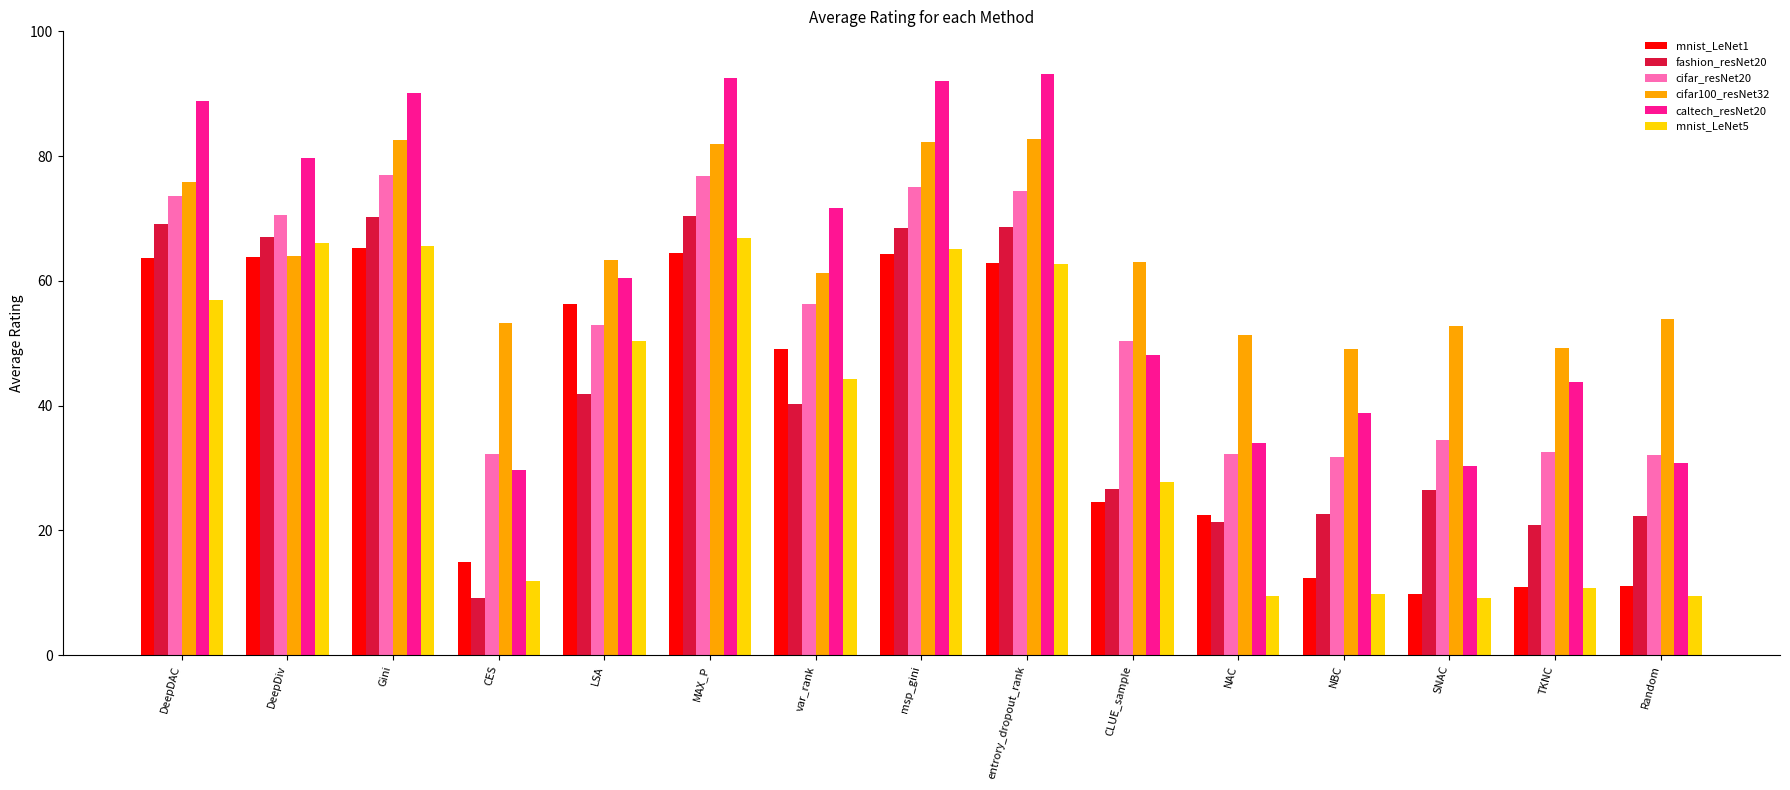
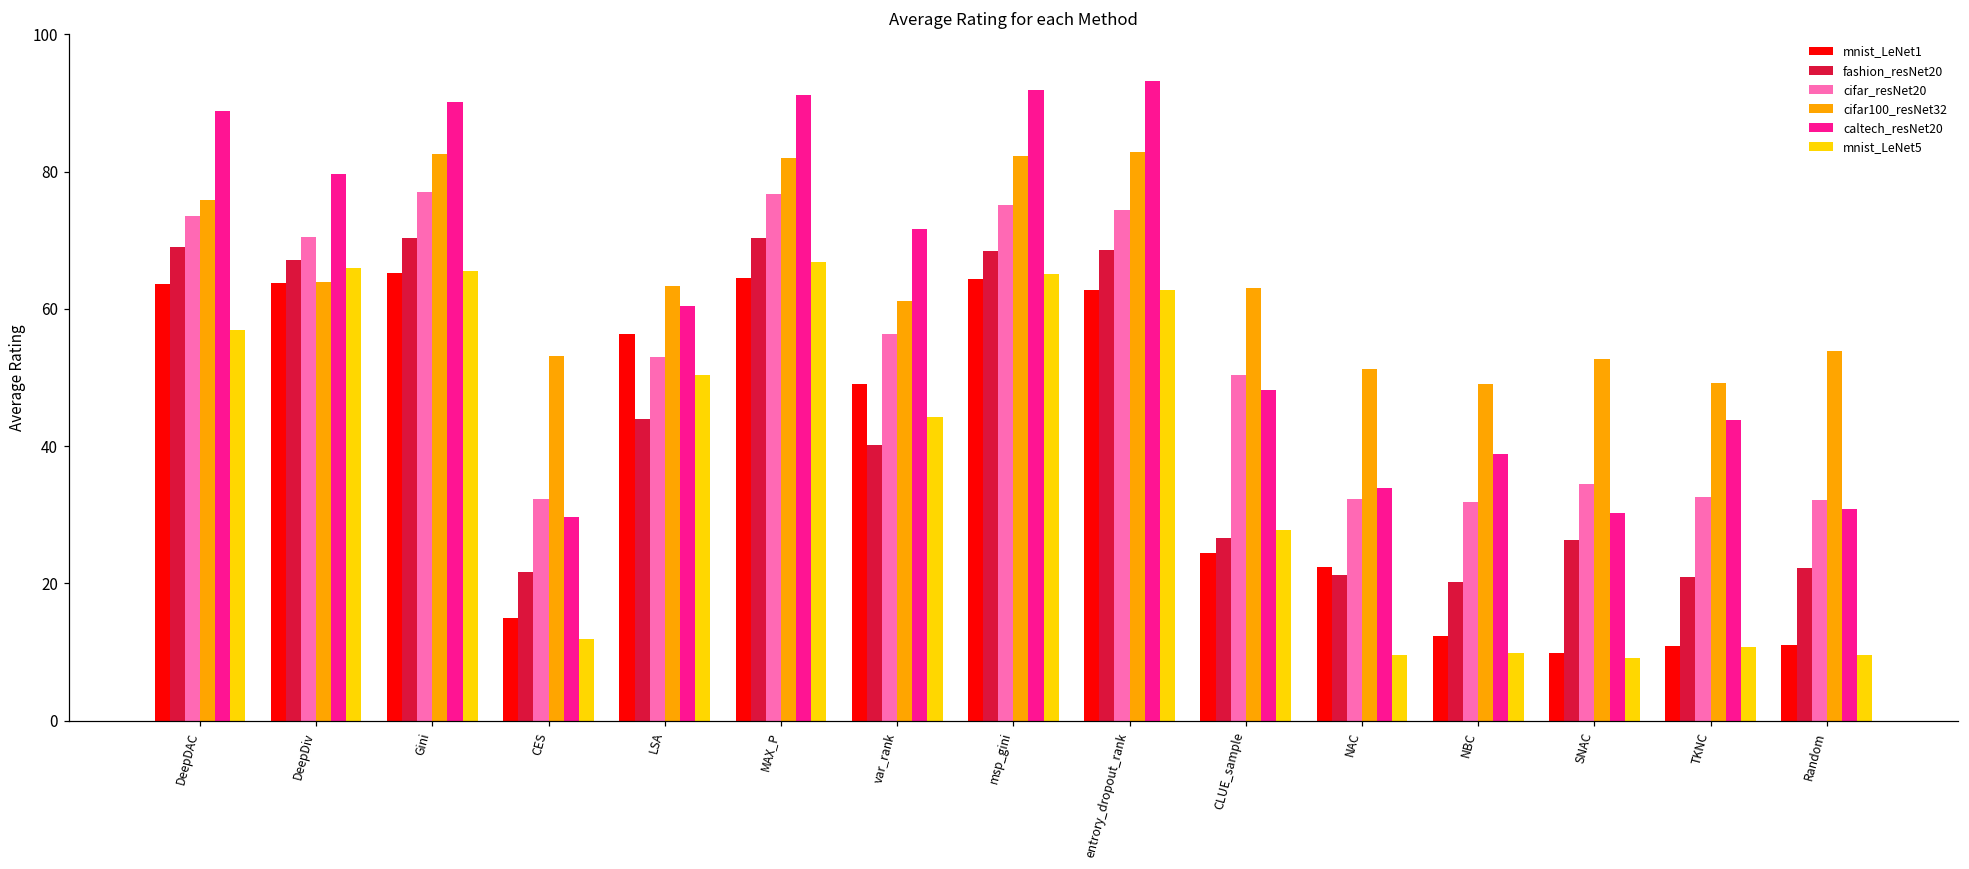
fashion_resNet20, CES: 9 -> 22
fashion_resNet20, LSA: 42 -> 44
caltech_resNet20, MAX_P: 93 -> 91
fashion_resNet20, NBC: 23 -> 20
